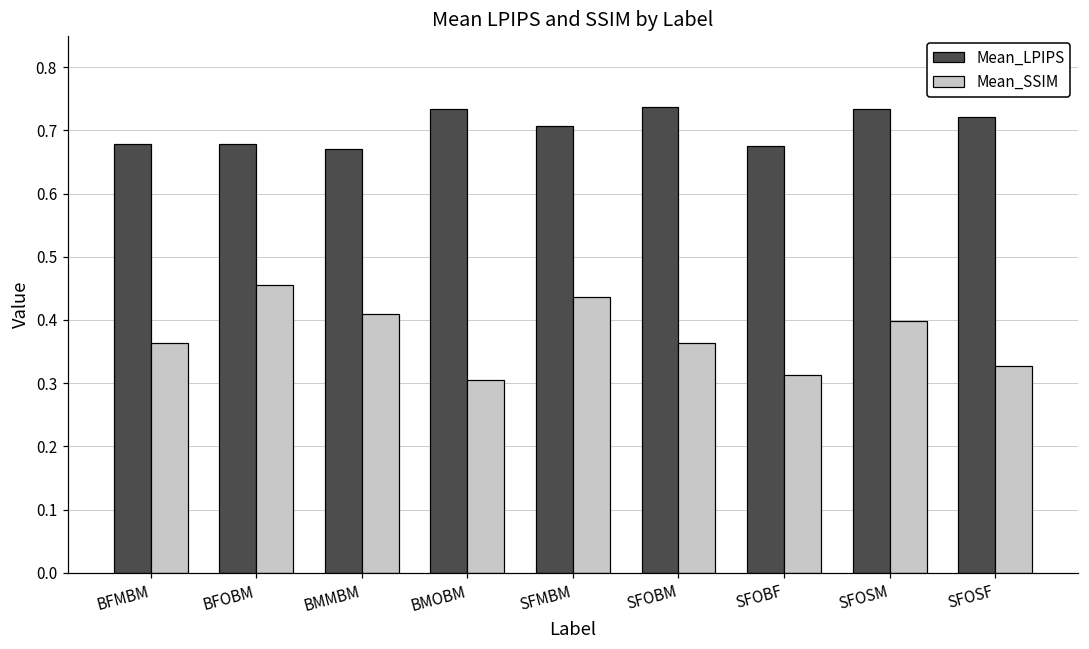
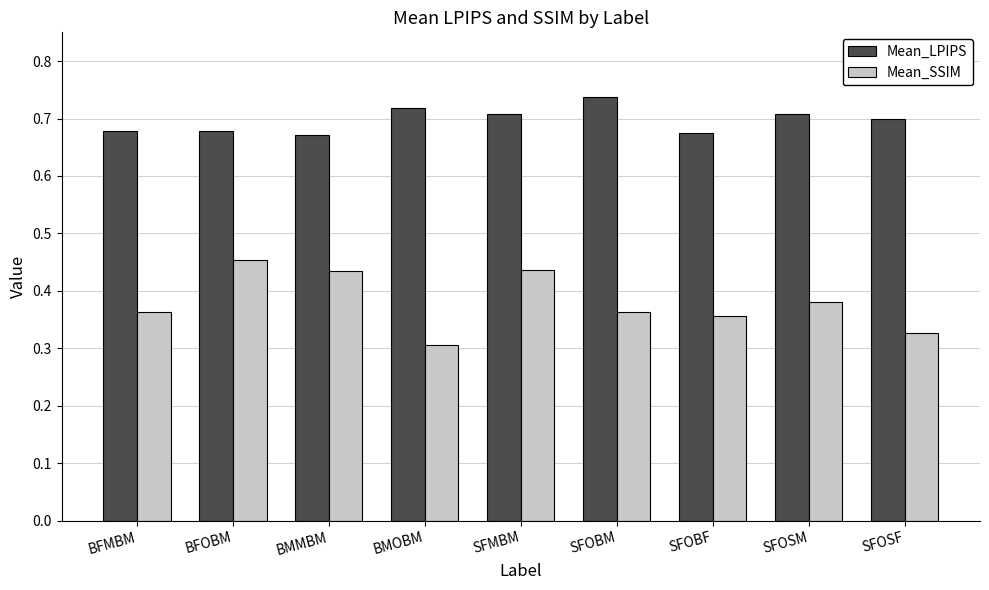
Mean_SSIM, BMMBM: 0.41 -> 0.43
Mean_LPIPS, BMOBM: 0.73 -> 0.72
Mean_SSIM, SFOBF: 0.31 -> 0.36
Mean_LPIPS, SFOSM: 0.73 -> 0.71
Mean_SSIM, SFOSM: 0.40 -> 0.38
Mean_LPIPS, SFOSF: 0.72 -> 0.70
